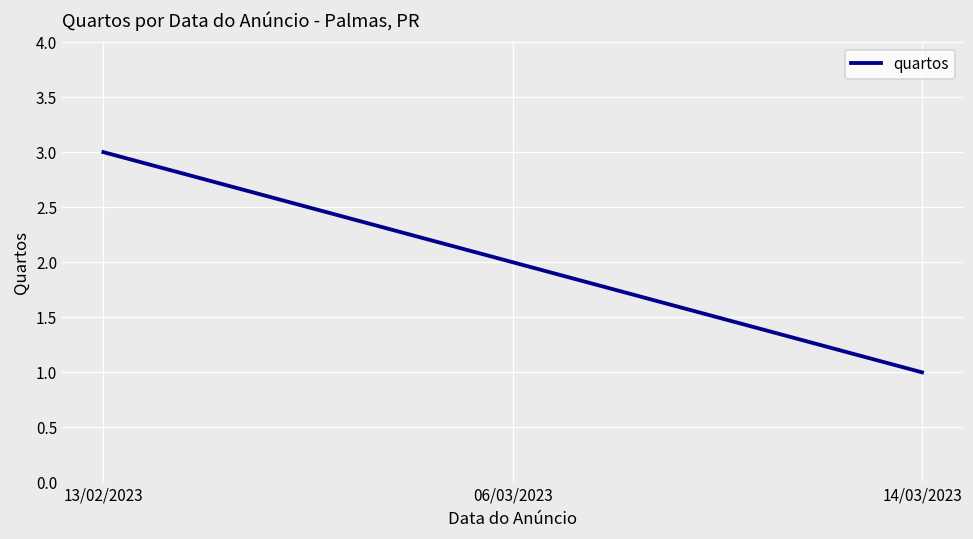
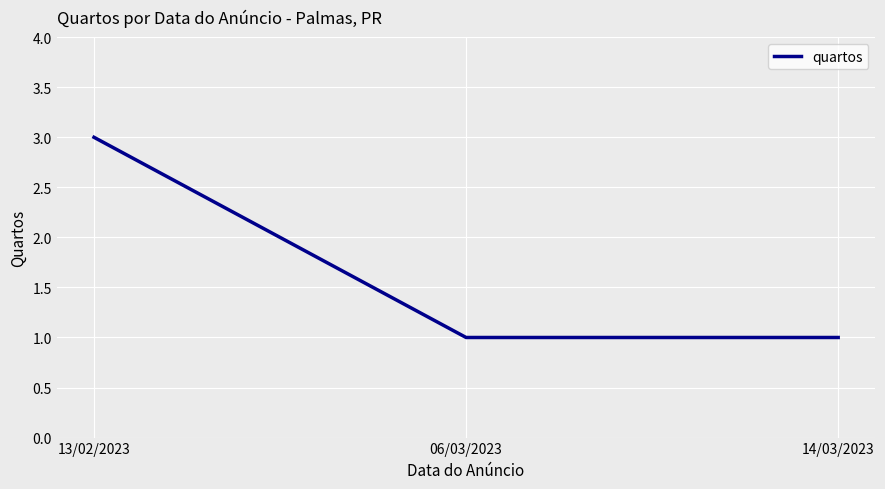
06/03/2023: 2 -> 1
